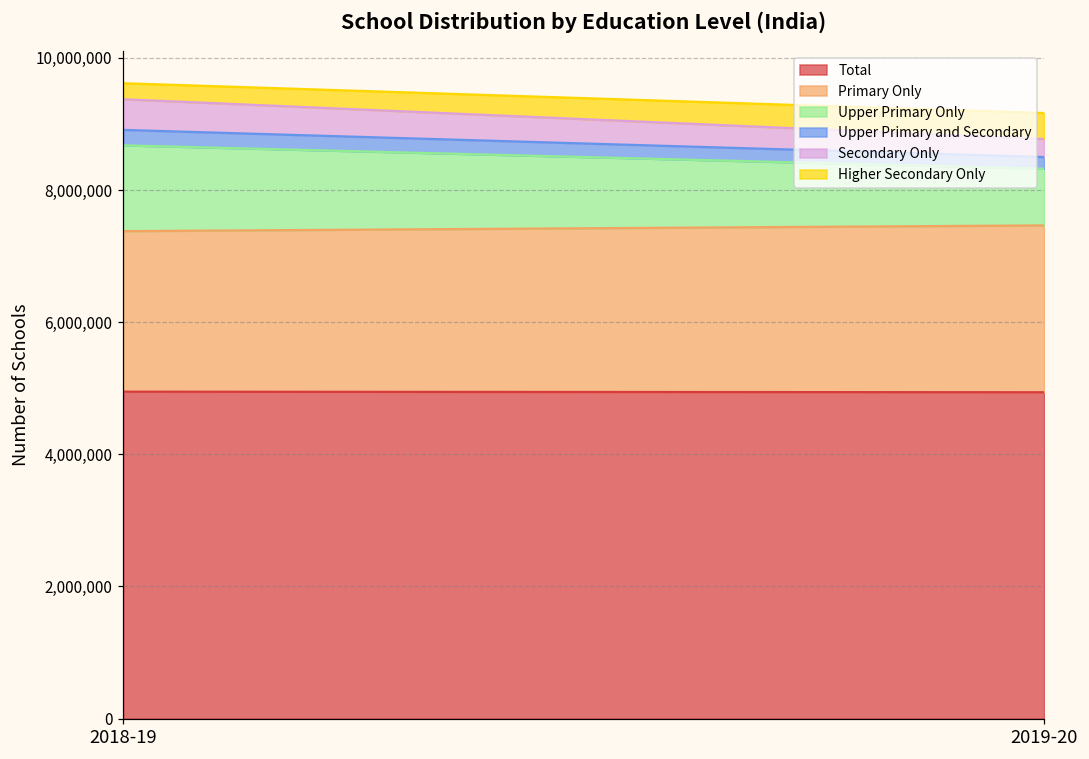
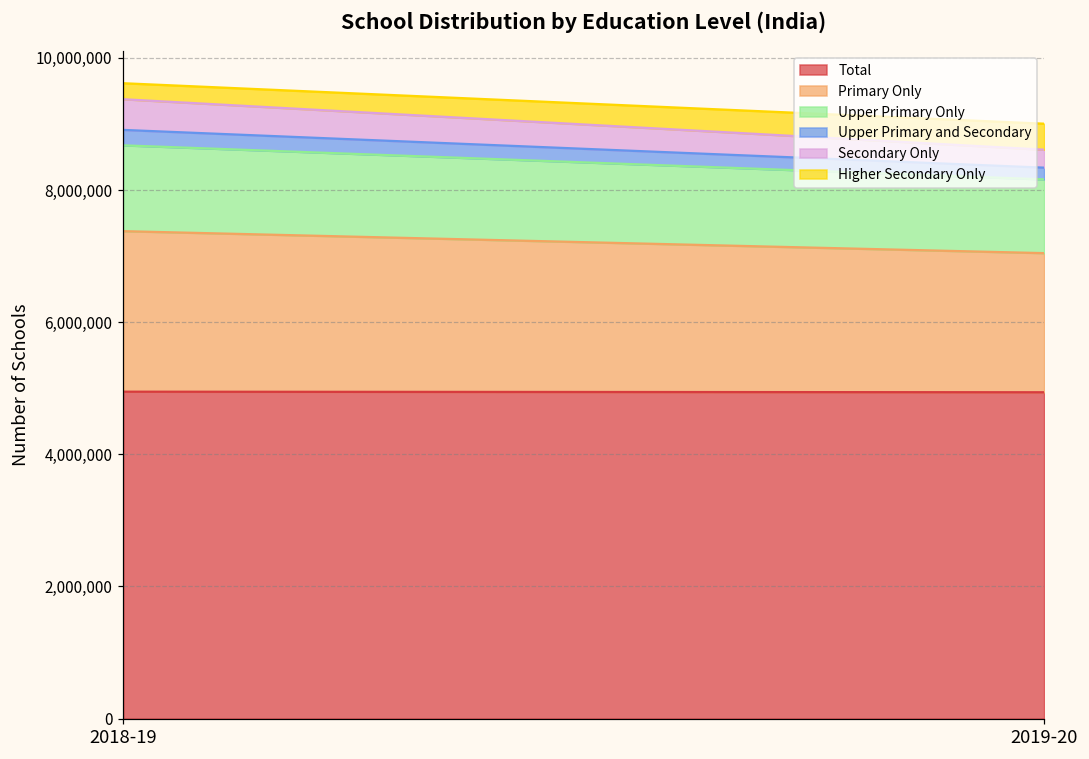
Primary Only, 2019-20: 2,500,000 -> 2,100,000
Upper Primary Only, 2019-20: 900,000 -> 1,100,000
